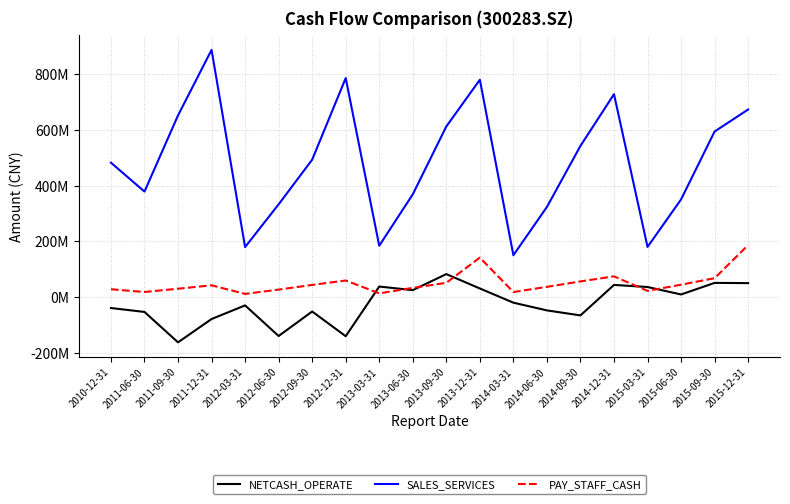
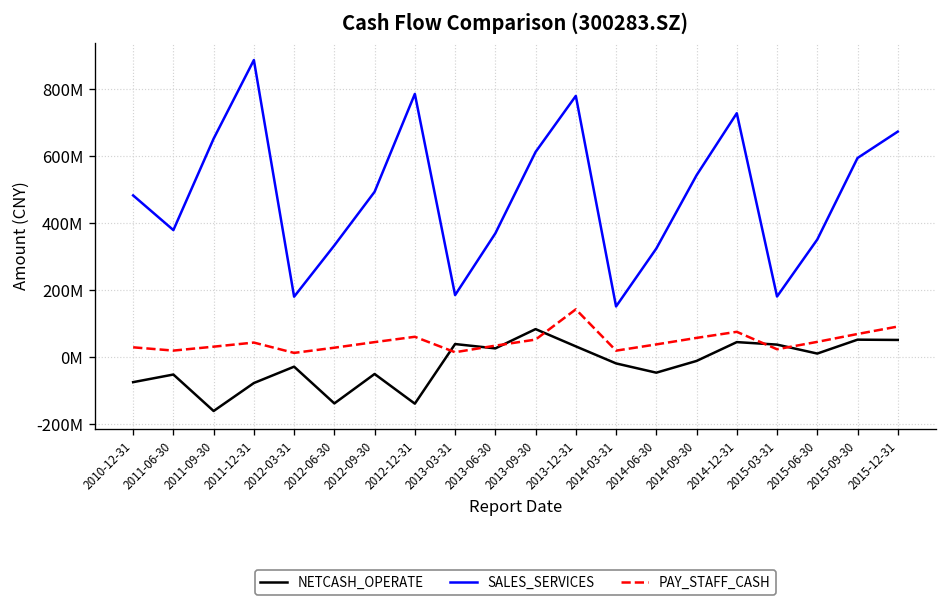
NETCASH_OPERATE, 2010-12-31: -40000000 -> -80000000
NETCASH_OPERATE, 2014-09-30: -70000000 -> -10000000
PAY_STAFF_CASH, 2015-12-31: 190000000 -> 90000000
